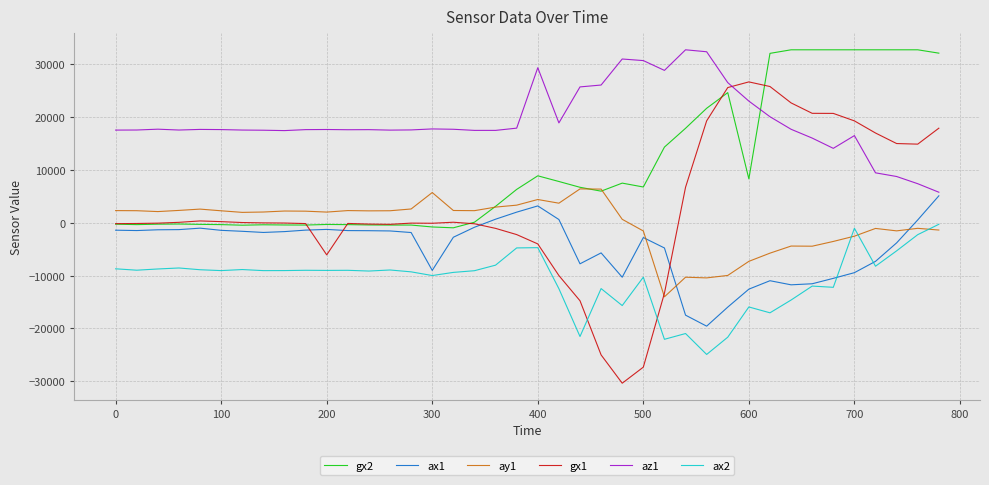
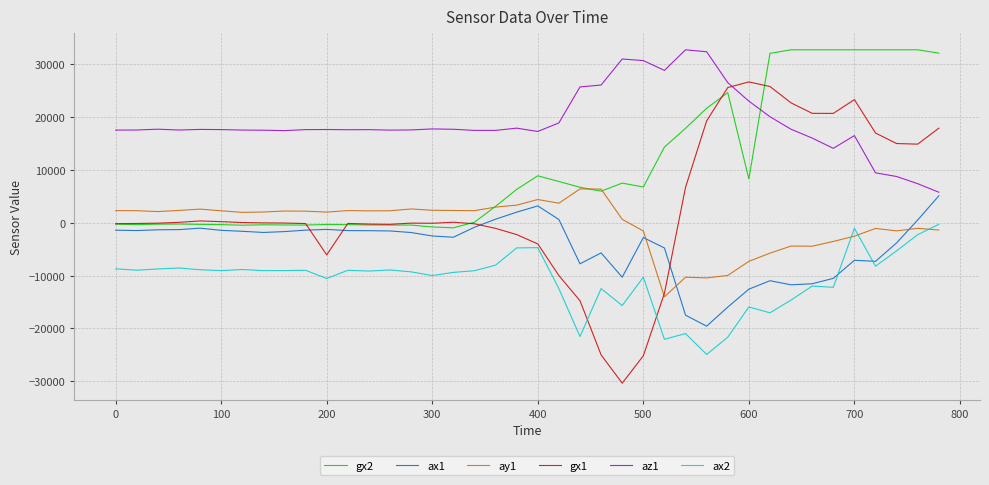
ax2, 200: -9000 -> -11000
ax1, 300: -9000 -> -2000
ay1, 300: 6000 -> 2000
az1, 400: 29000 -> 17000
gx1, 500: -27000 -> -25000
ax1, 700: -9000 -> -7000
gx1, 700: 19000 -> 23000
